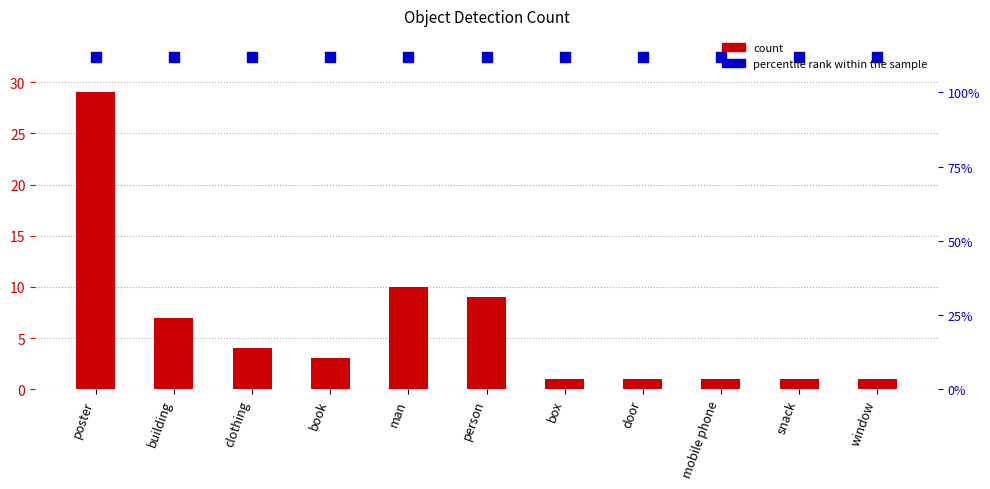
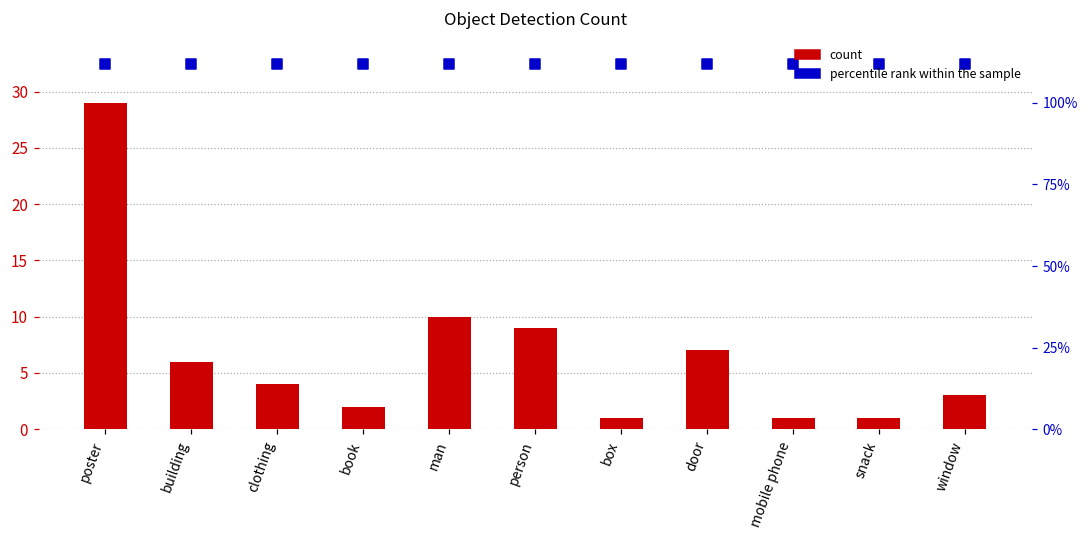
count, building: 7 -> 6
count, book: 3 -> 2
count, door: 1 -> 7
count, window: 1 -> 3
